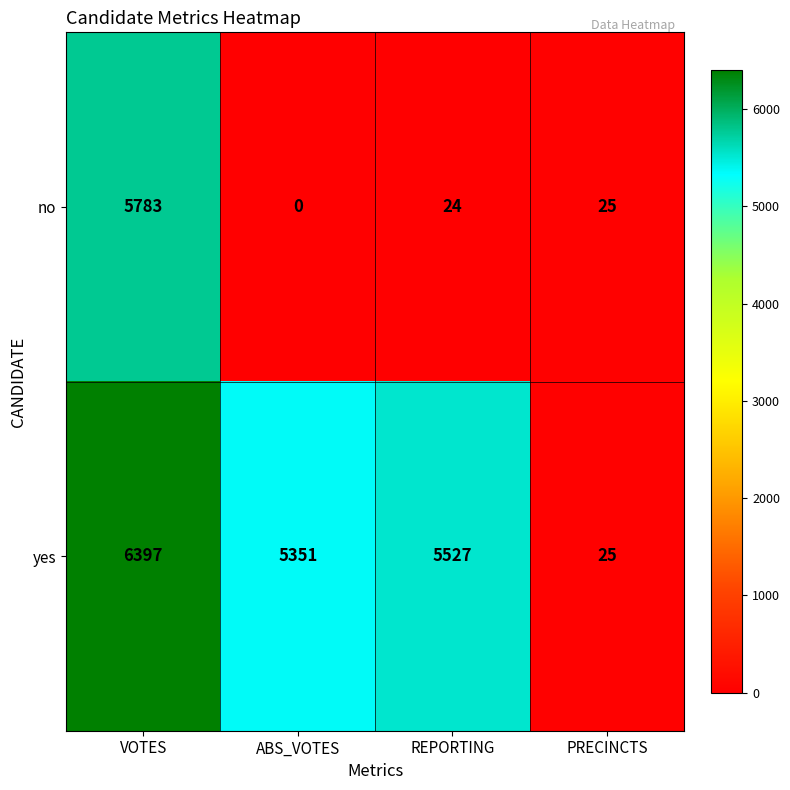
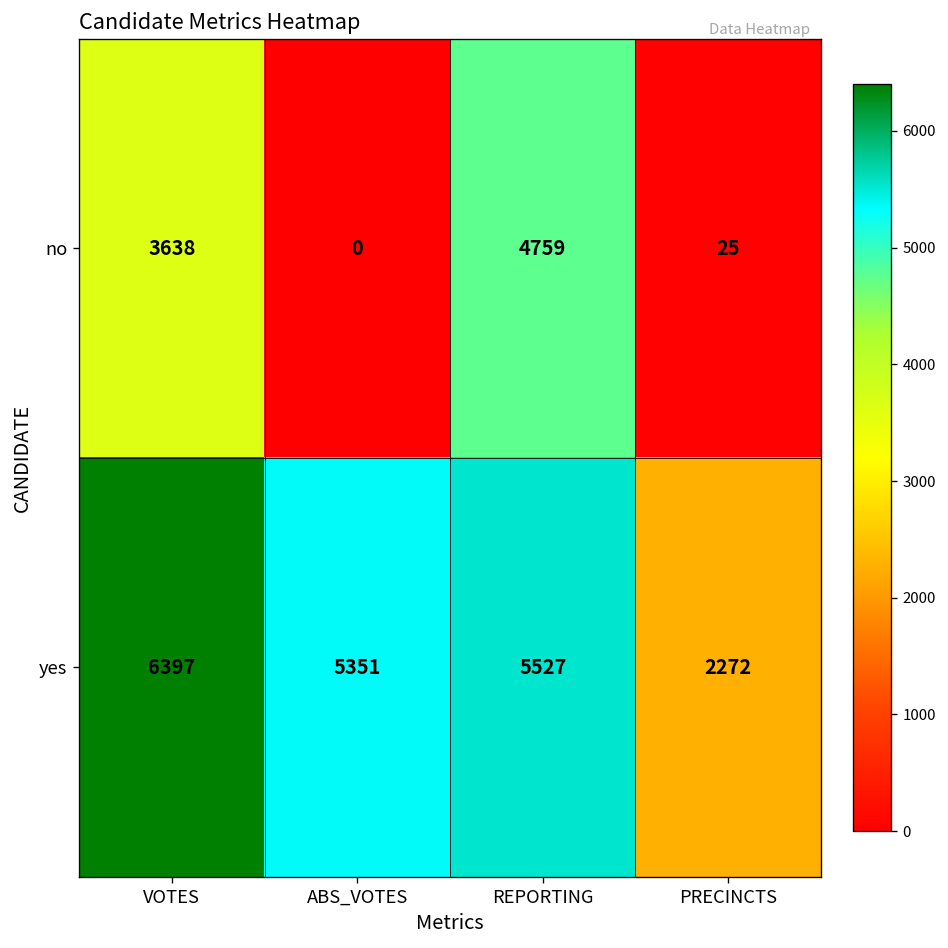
no, VOTES: 5783 -> 3638
no, REPORTING: 24 -> 4759
yes, PRECINCTS: 25 -> 2272
